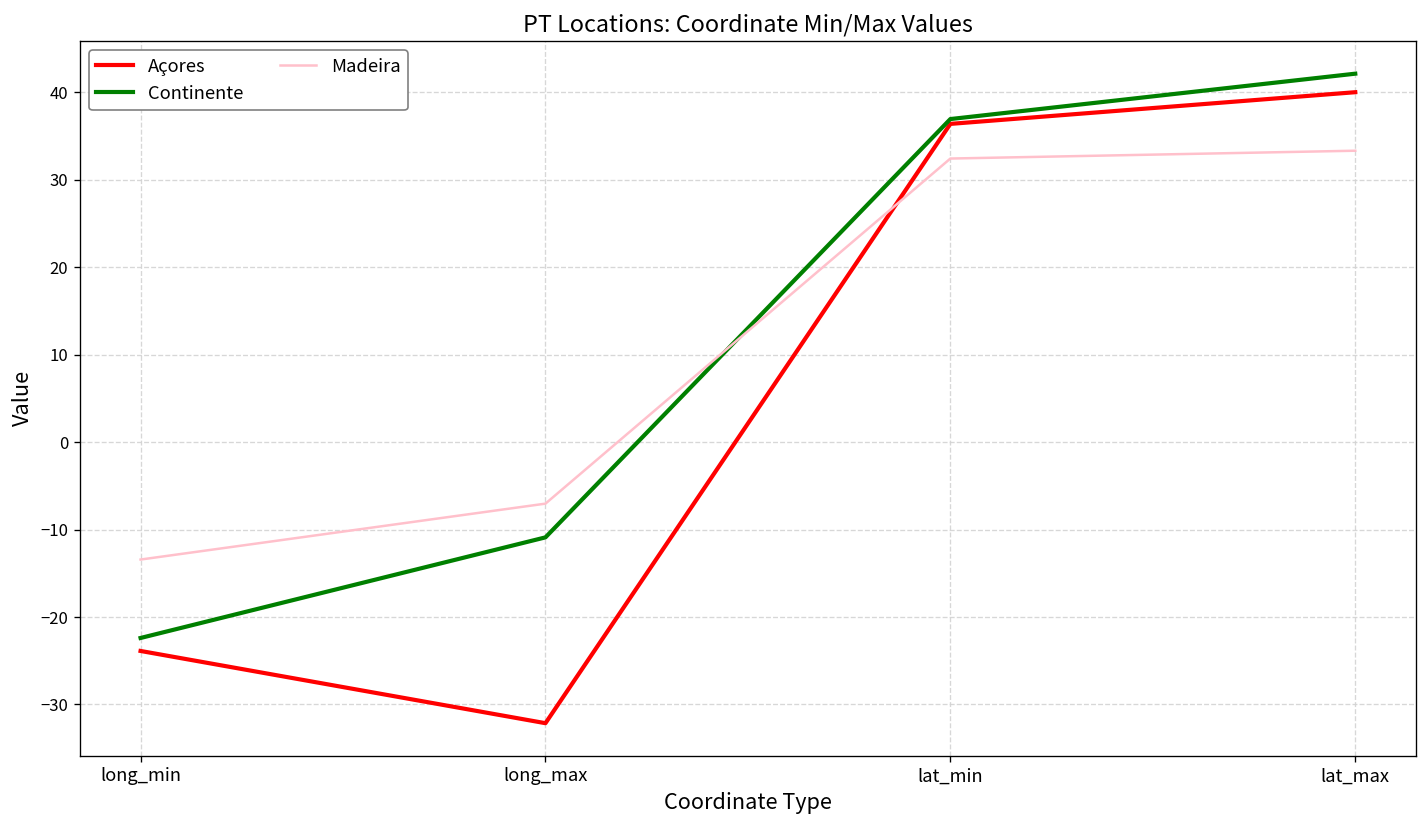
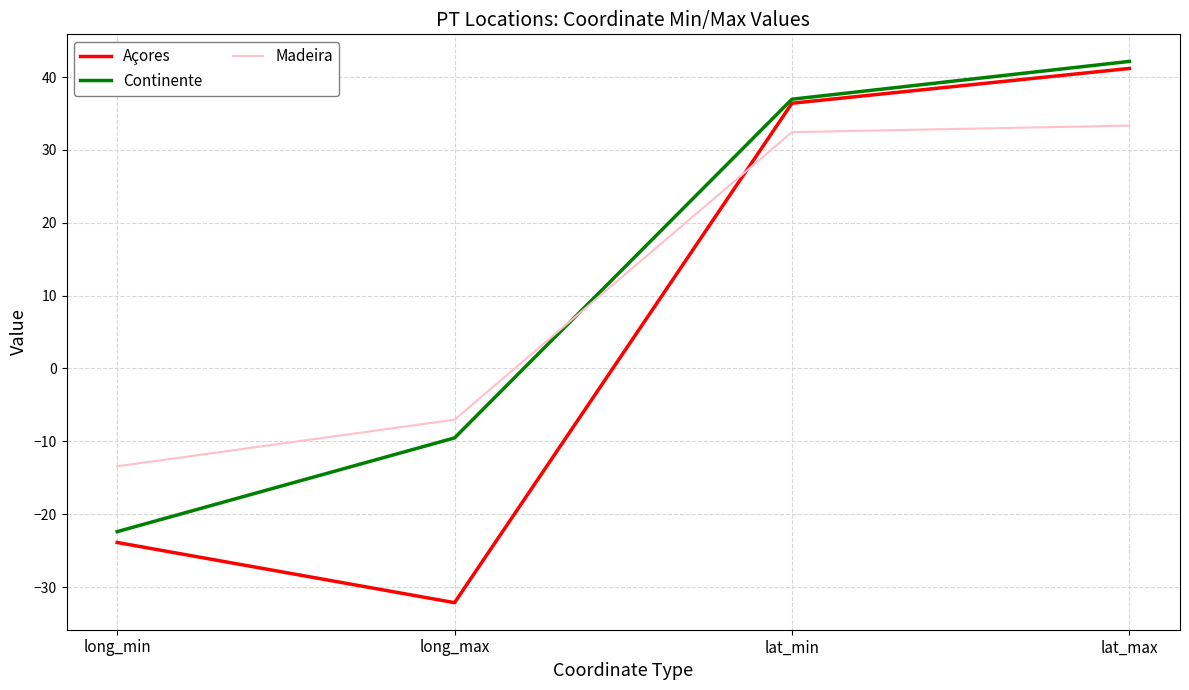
Continente, long_max: -11 -> -10
Açores, lat_max: 40 -> 41
